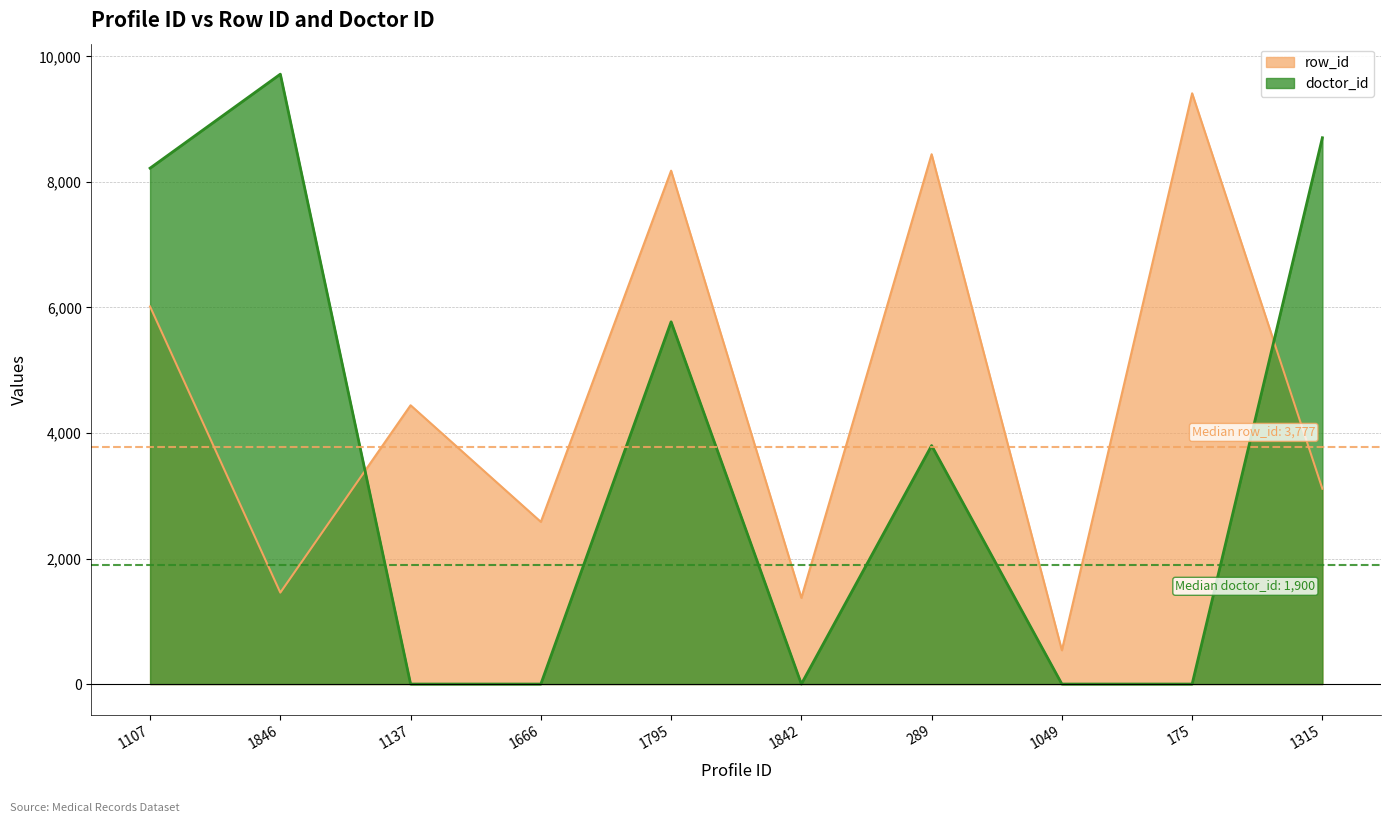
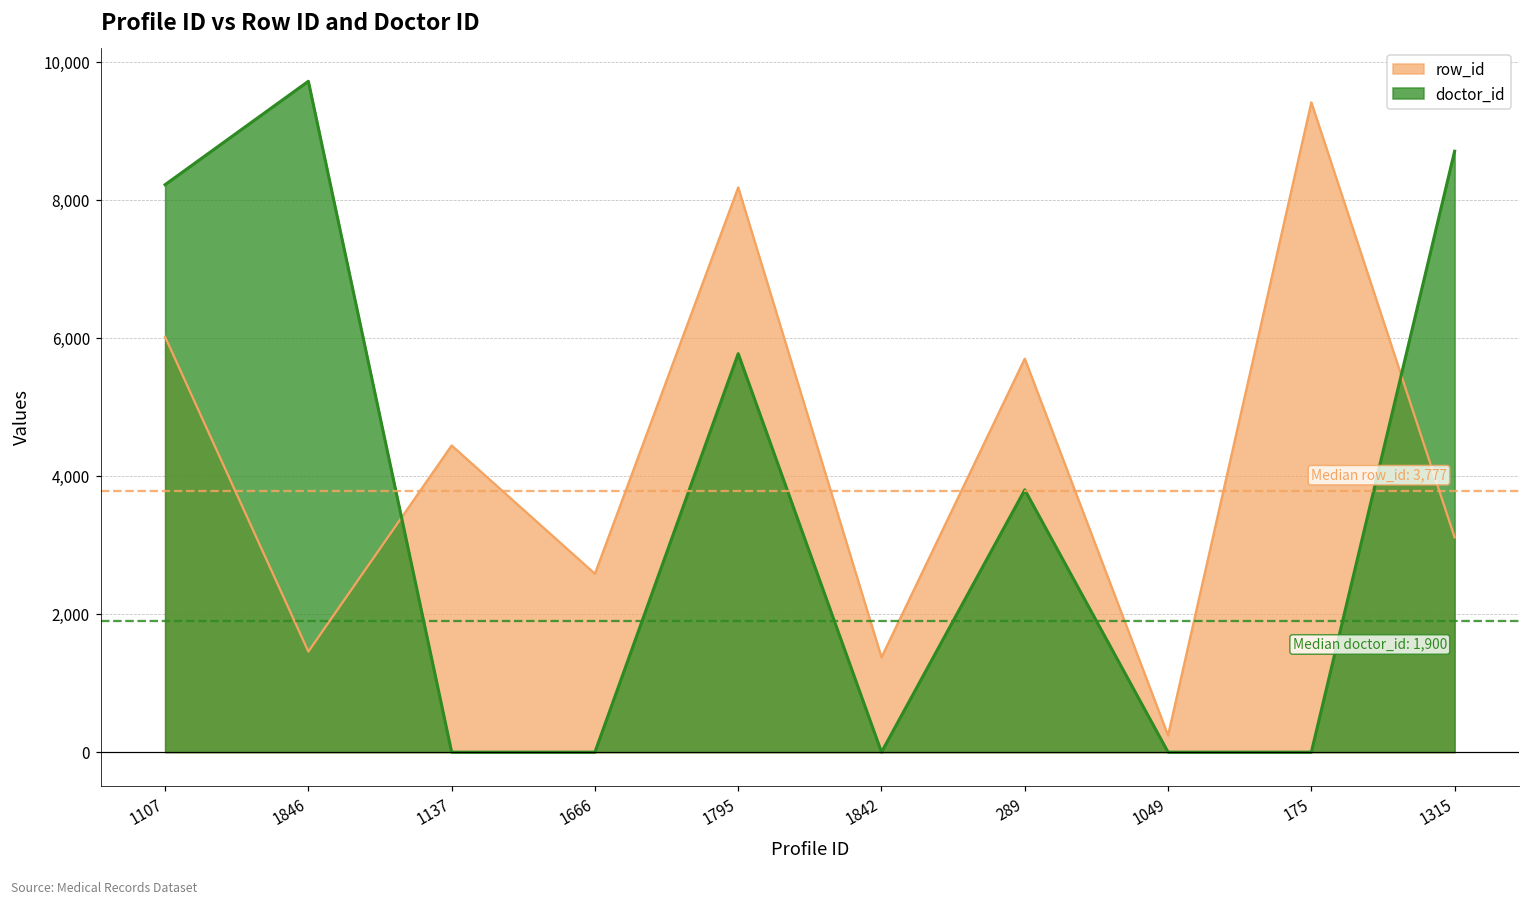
row_id, 289: 8,400 -> 5,700
row_id, 1049: 500 -> 200
